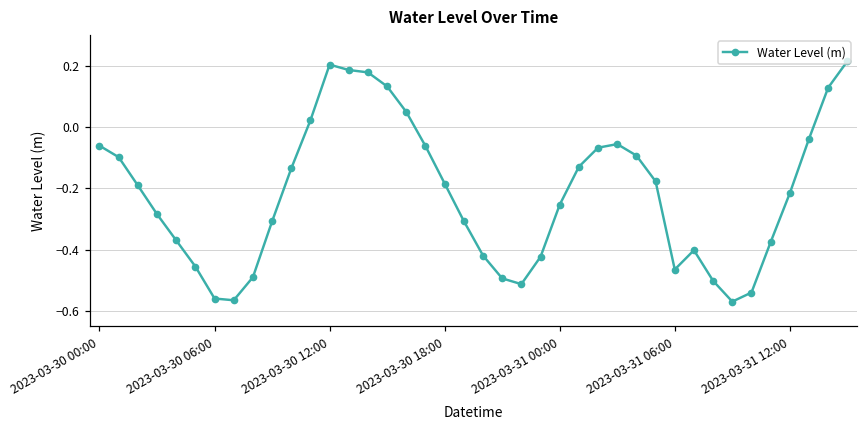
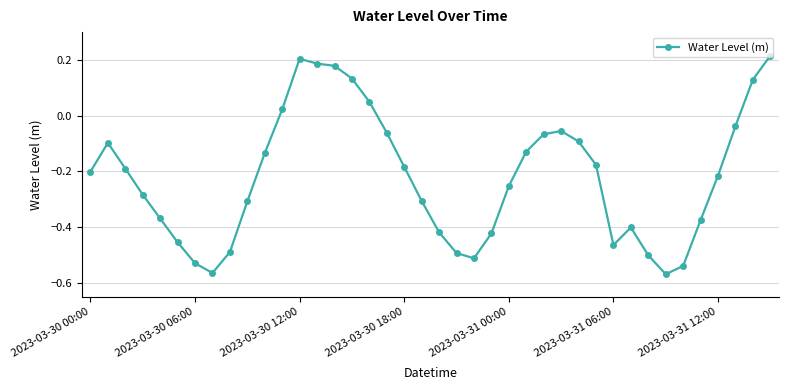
2023-03-30 00:00: -0.06 -> -0.20
2023-03-30 06:00: -0.56 -> -0.53
